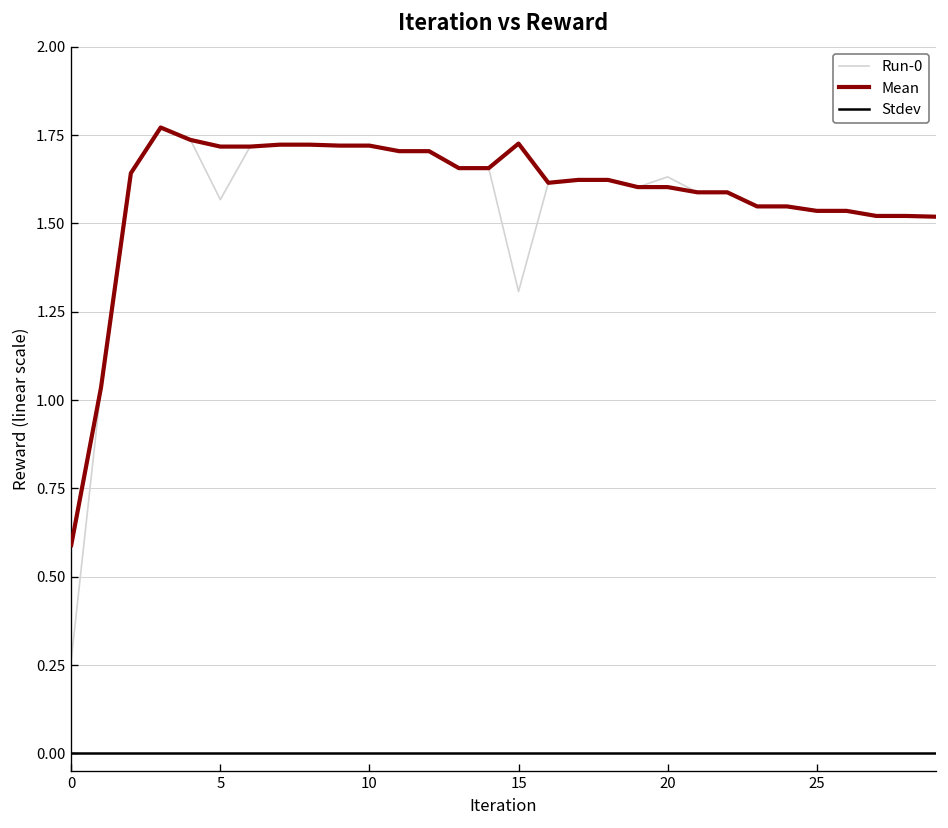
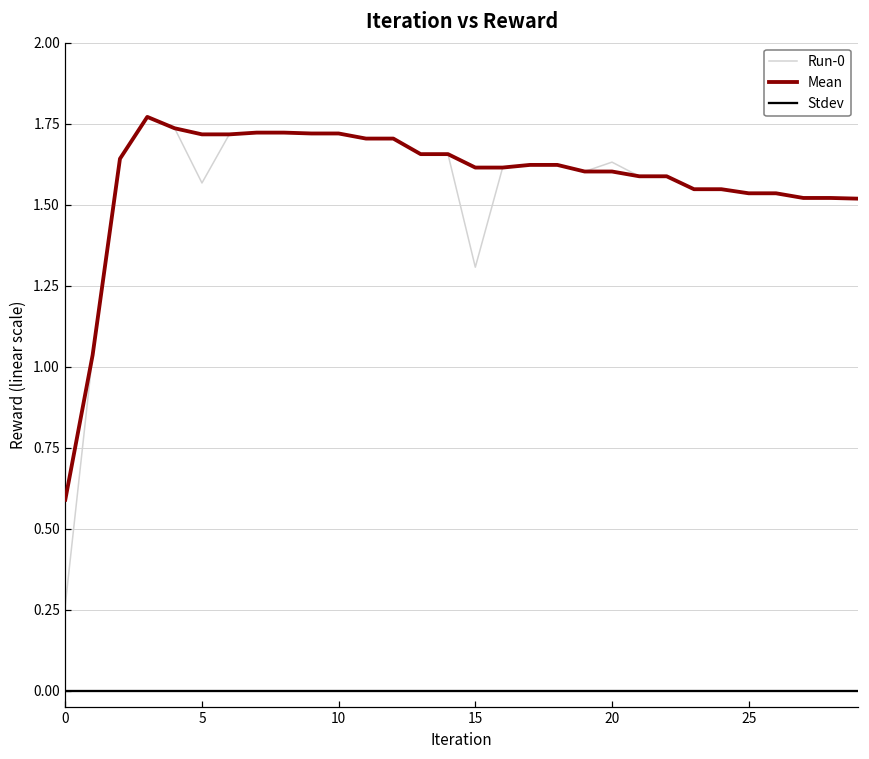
Mean, 15: 1.73 -> 1.61
